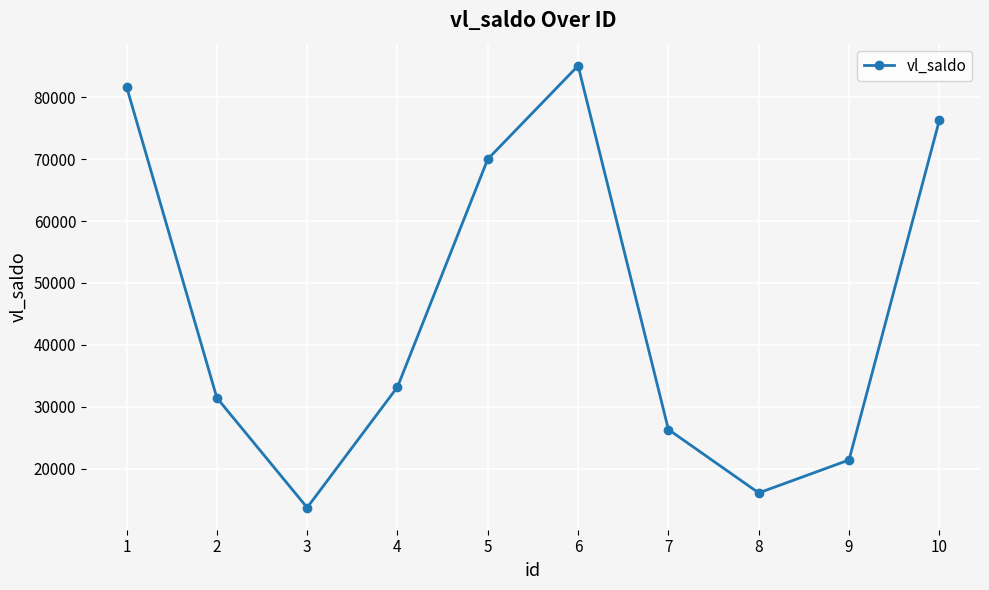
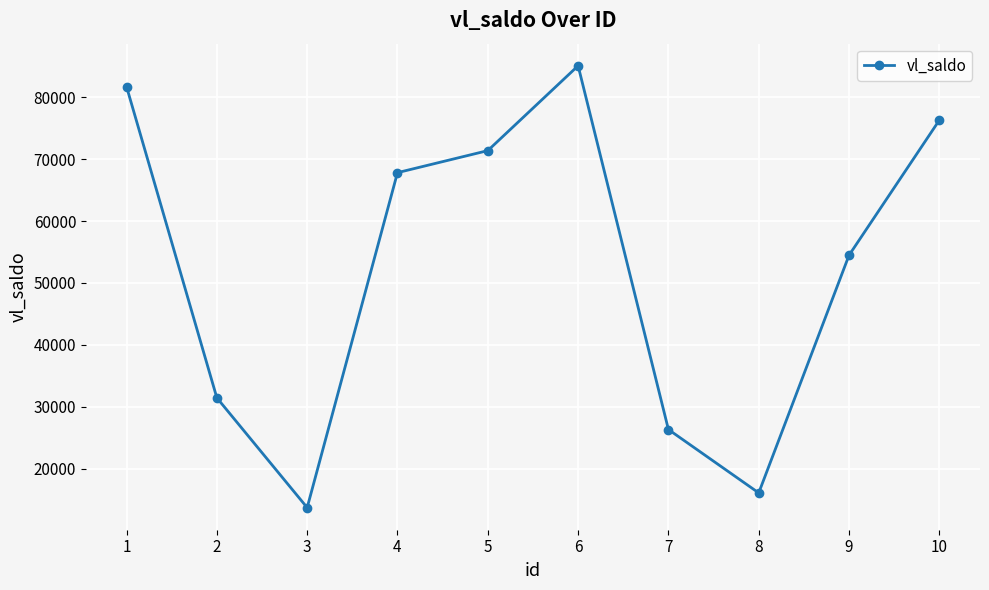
4: 33000 -> 68000
5: 70000 -> 71000
9: 21000 -> 54000
